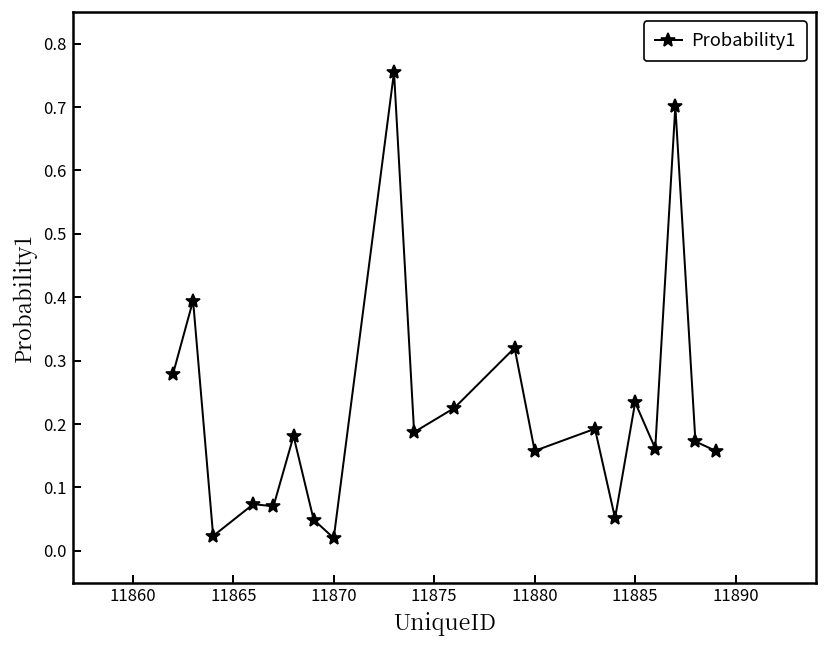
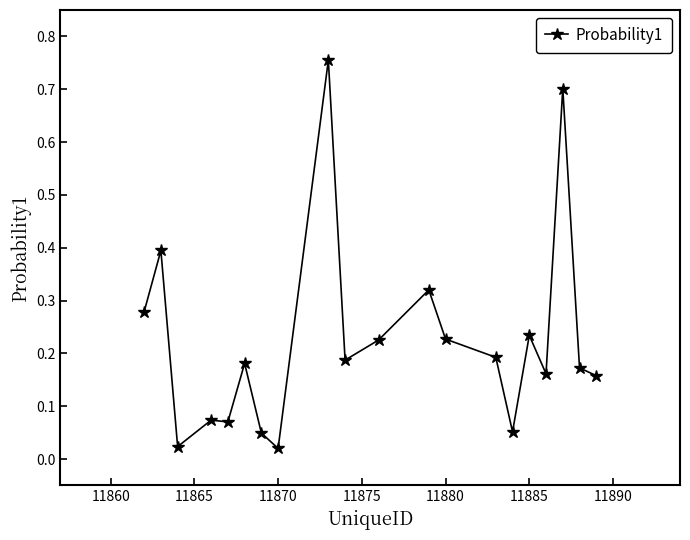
11880: 0.16 -> 0.23
